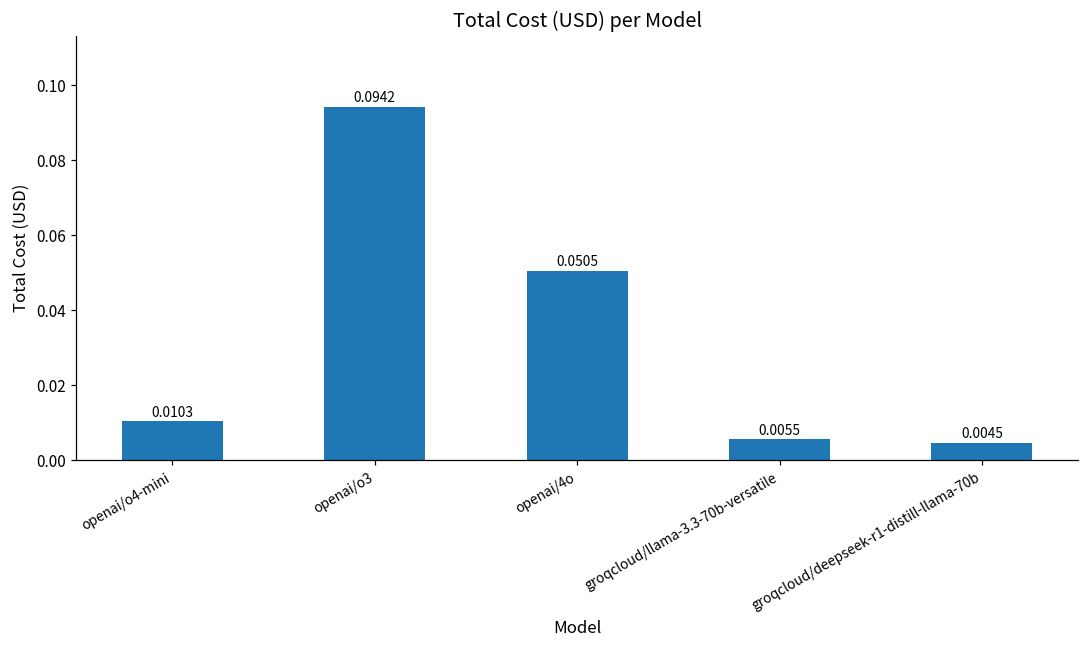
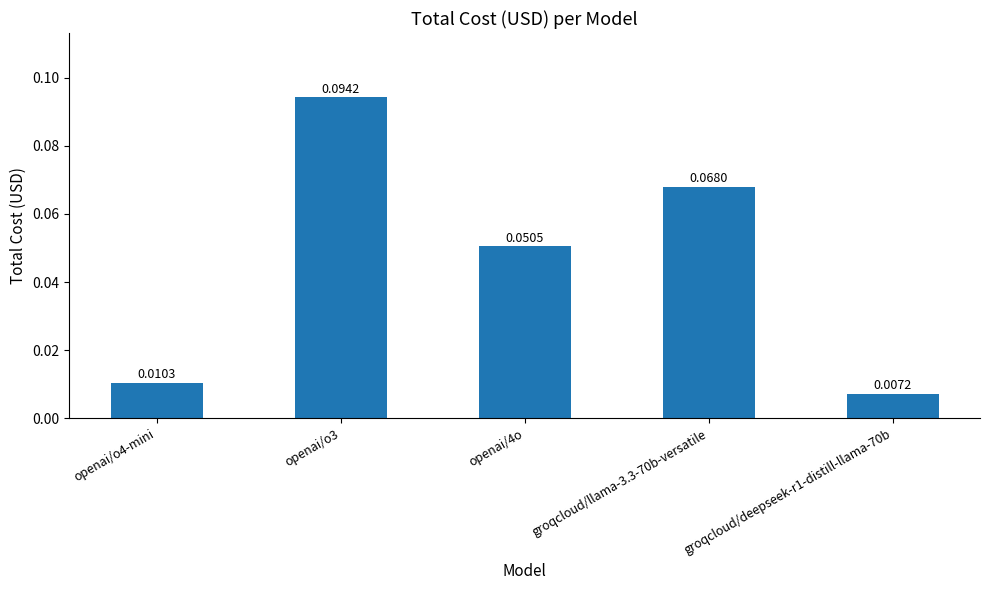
groqcloud/llama-3.3-70b-versatile: 0.0055 -> 0.0680
groqcloud/deepseek-r1-distill-llama-70b: 0.0045 -> 0.0072
